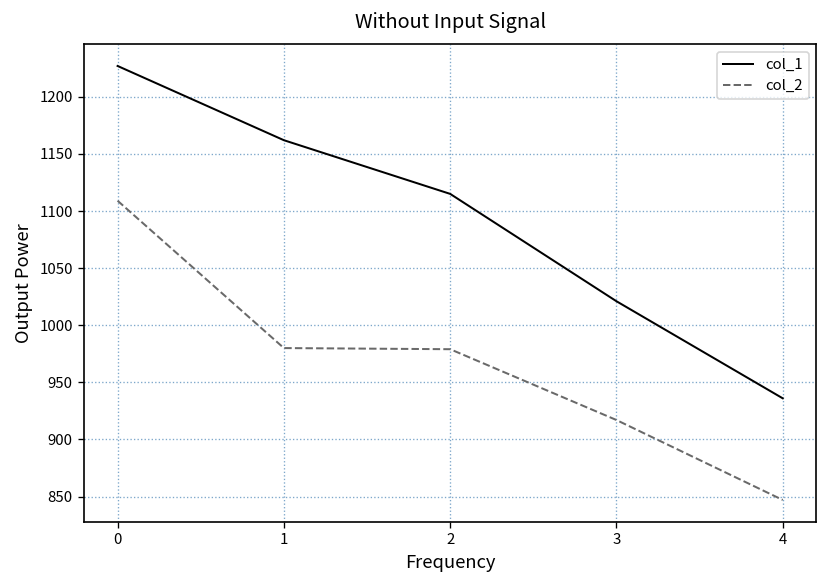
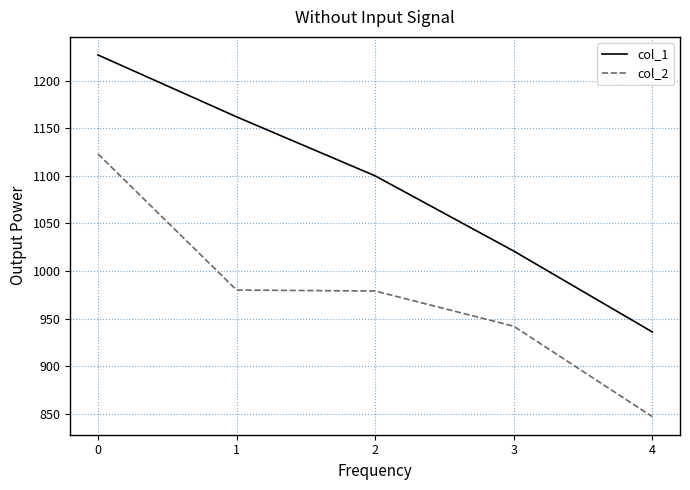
col_2, 0: 1110 -> 1120
col_1, 2: 1120 -> 1100
col_2, 3: 920 -> 940
